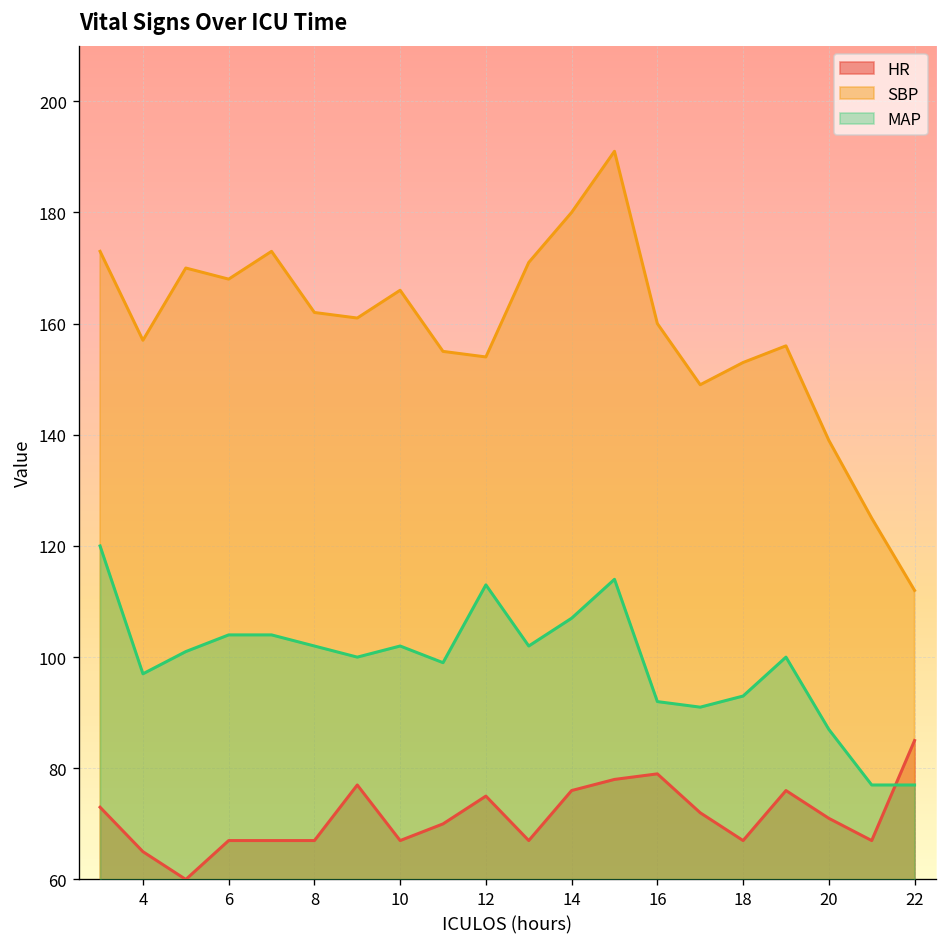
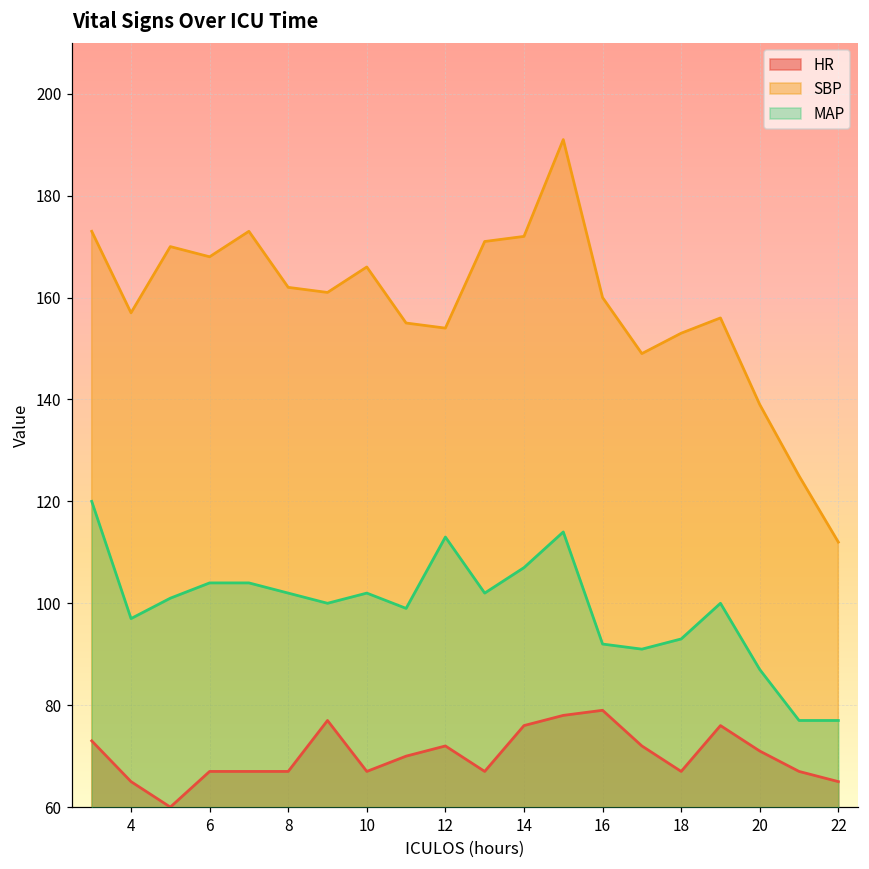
HR, 12: 75 -> 72
SBP, 14: 180 -> 172
HR, 22: 85 -> 65
